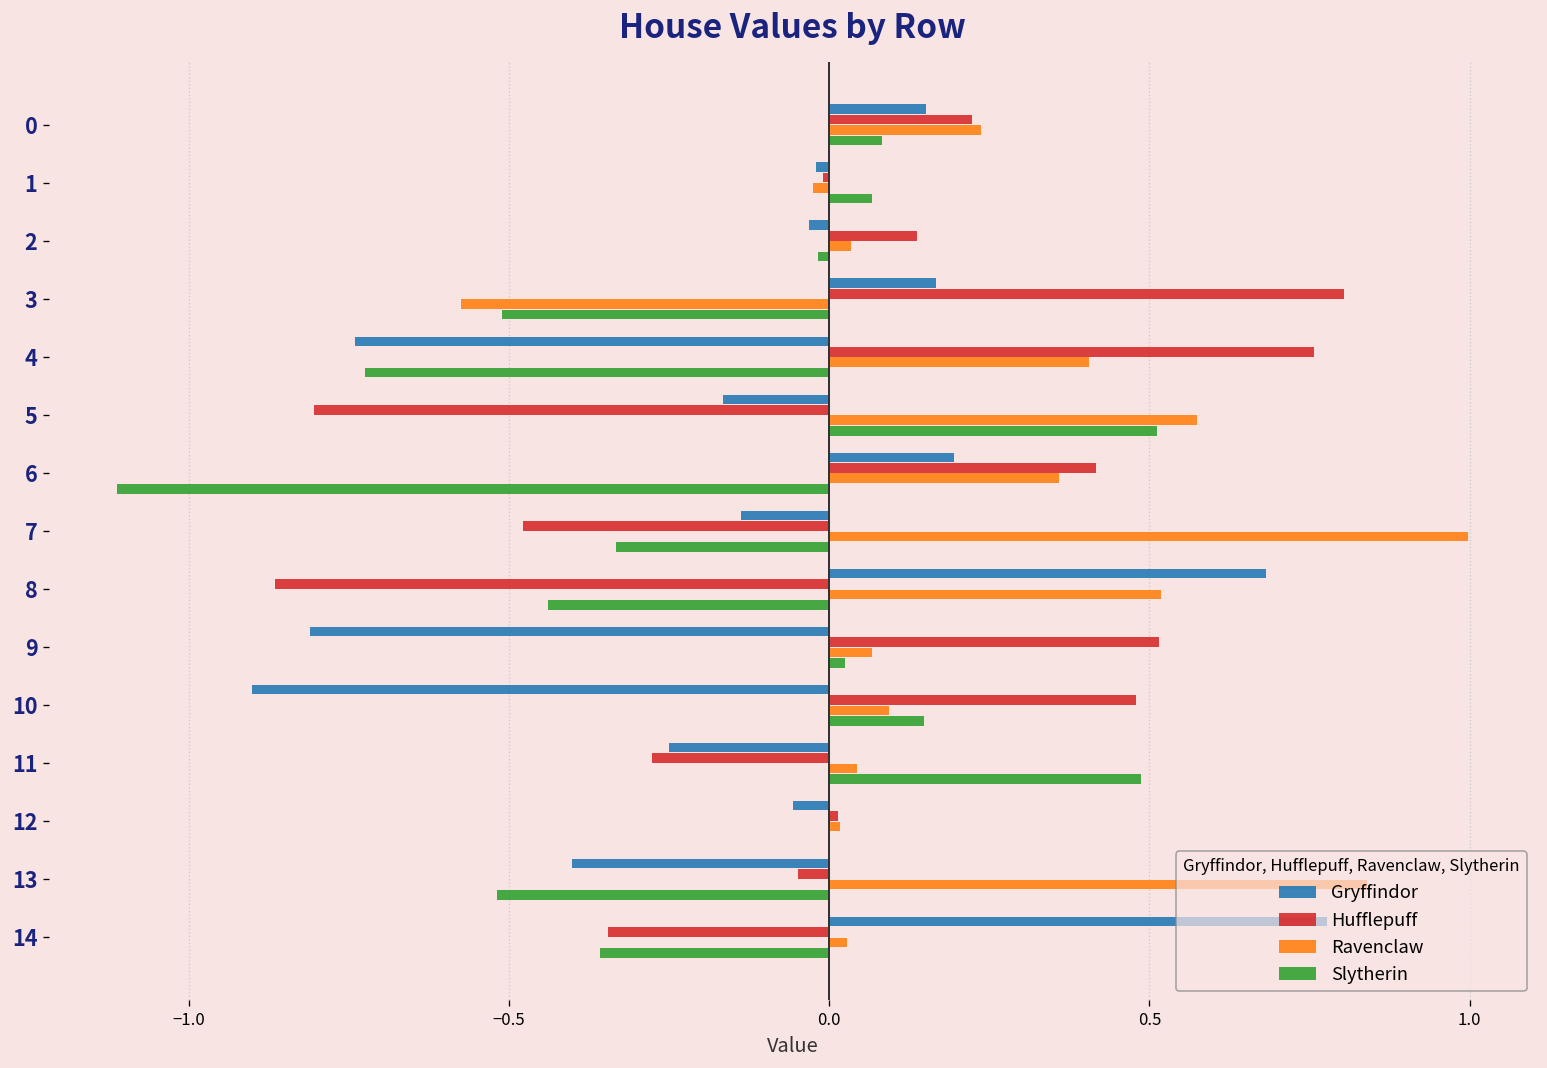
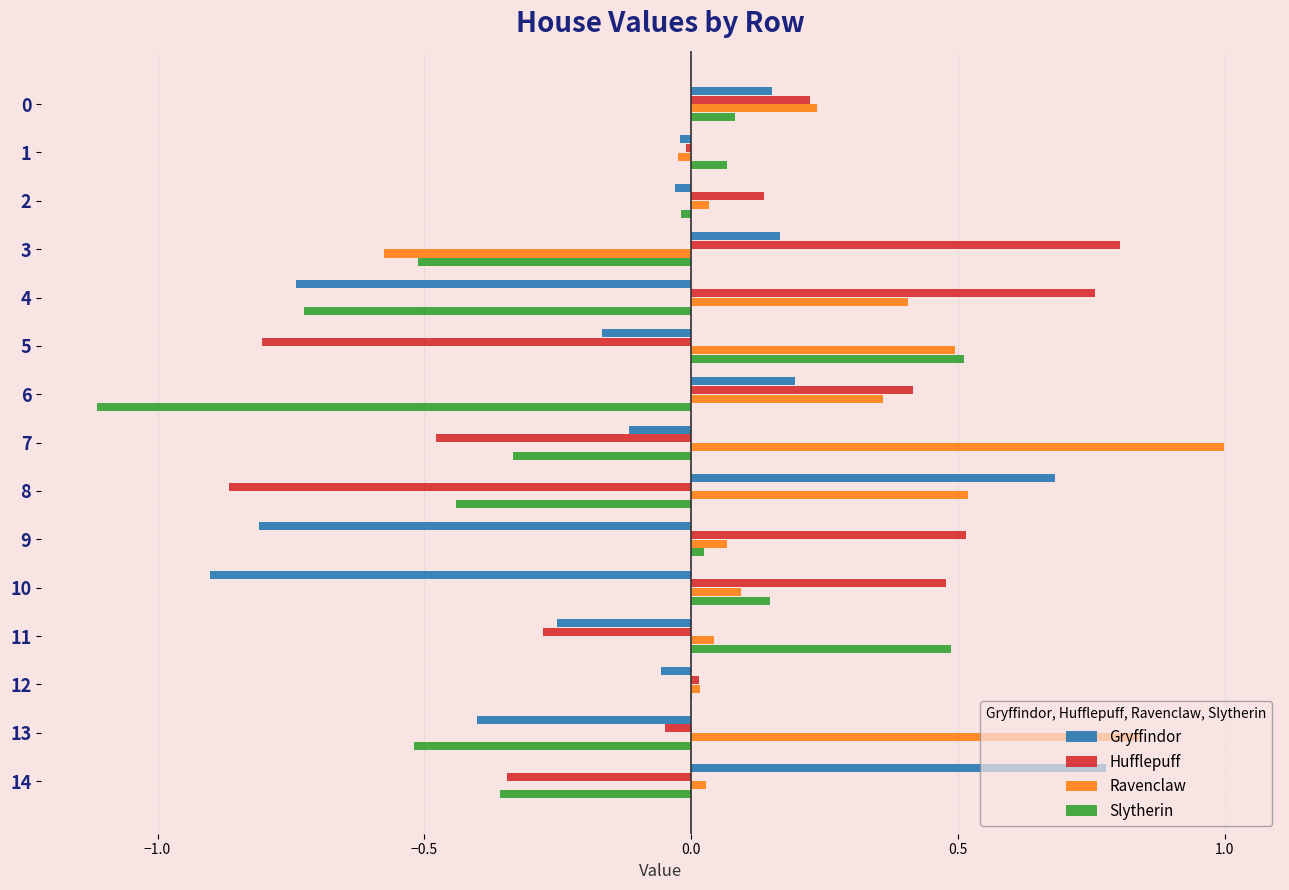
Ravenclaw, 5: 0.57 -> 0.49
Gryffindor, 7: -0.14 -> -0.12
